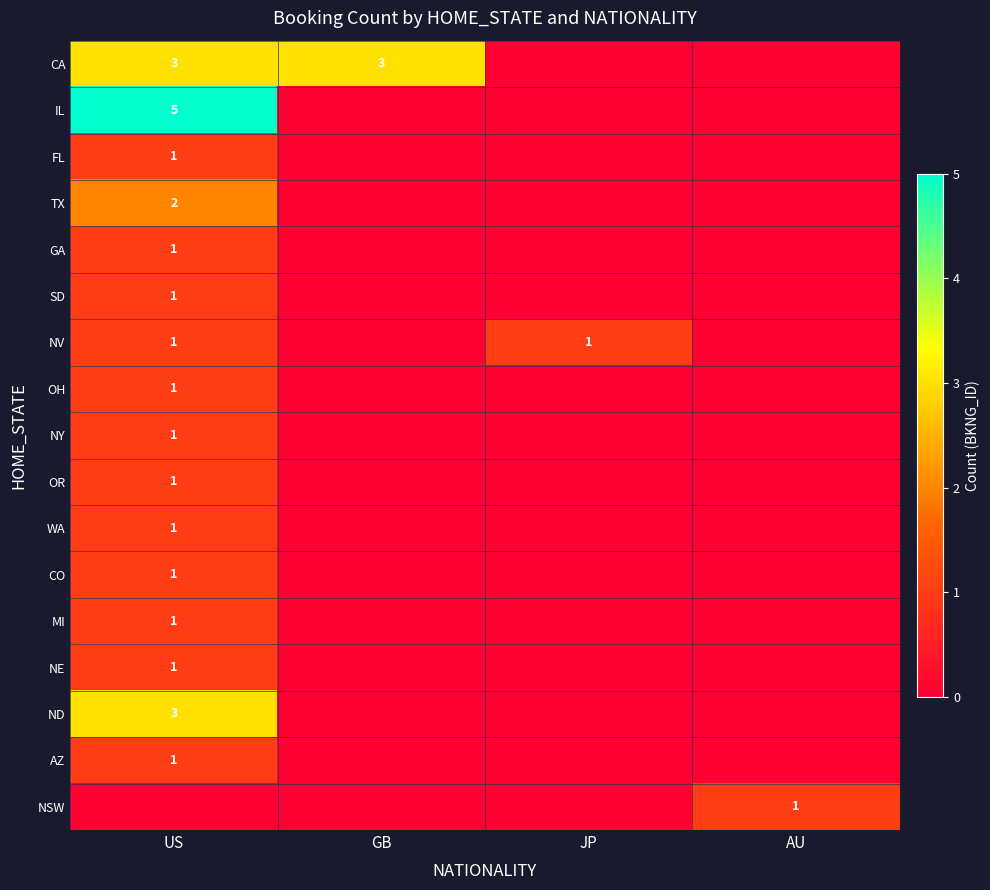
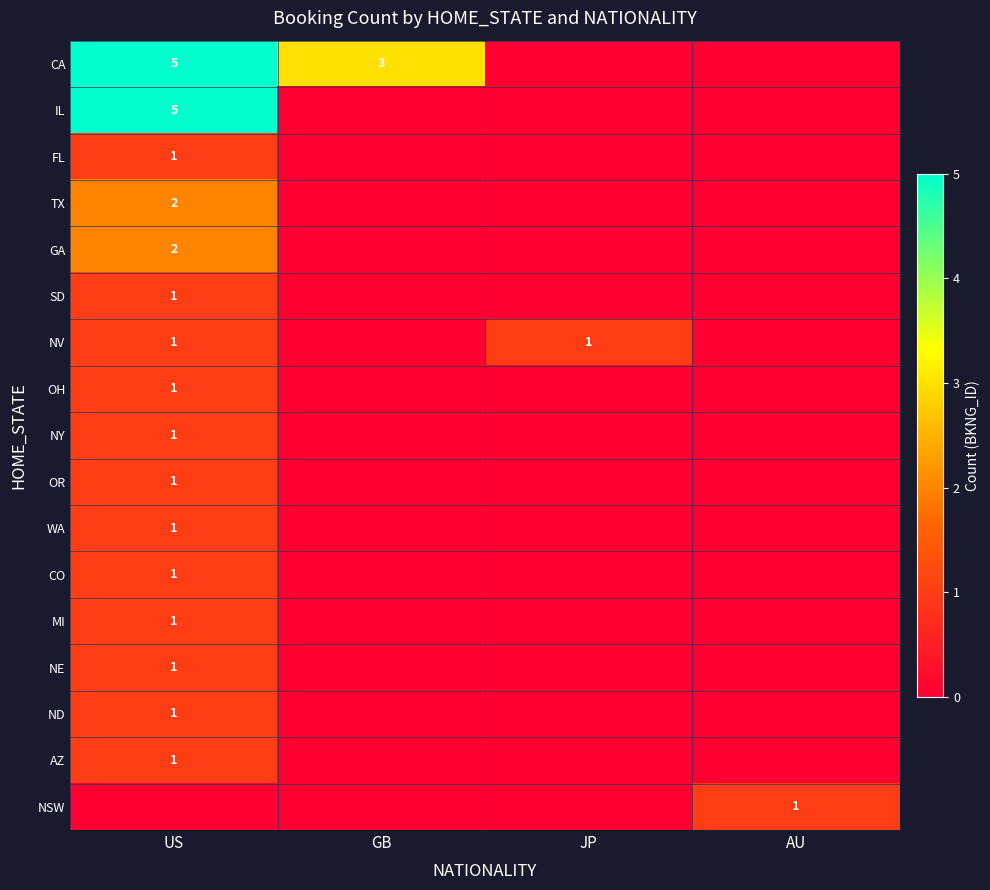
CA, US: 3 -> 5
GA, US: 1 -> 2
ND, US: 3 -> 1
